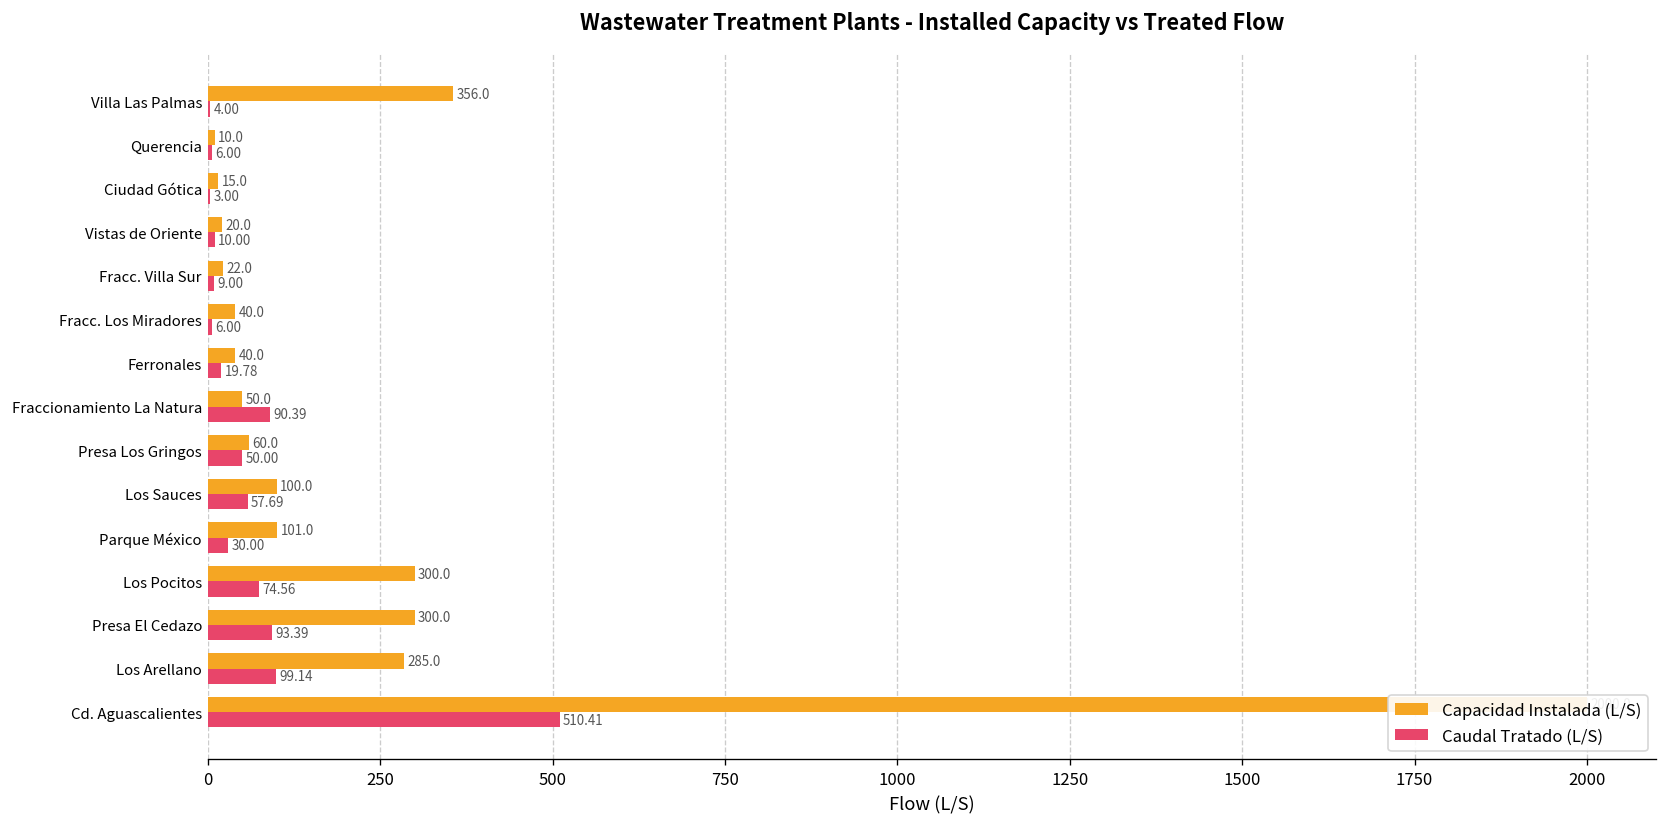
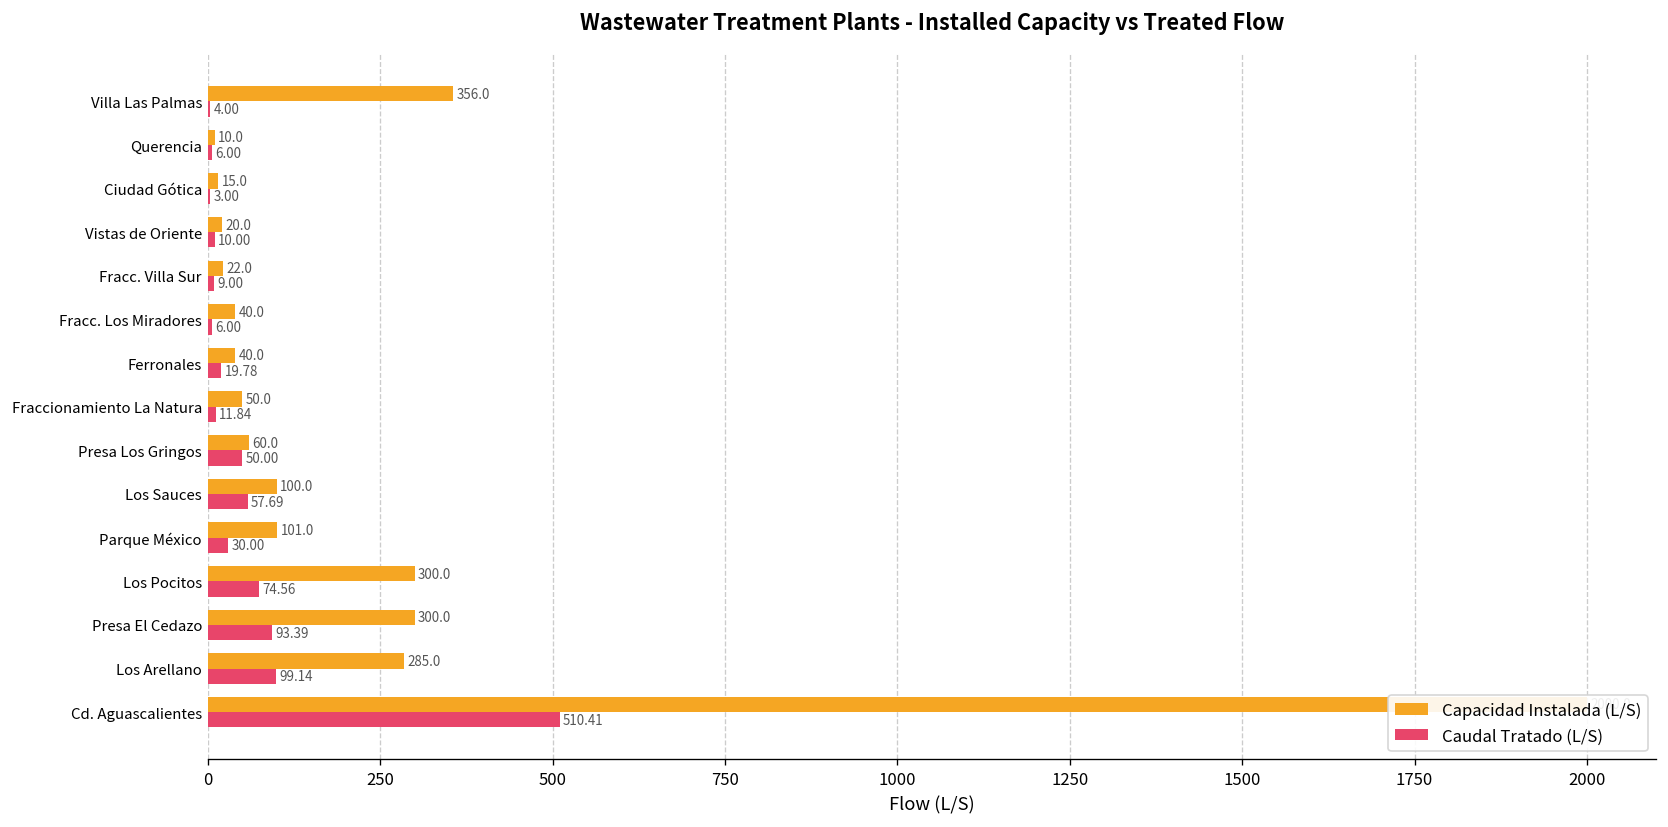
Caudal Tratado (L/S), Fraccionamiento La Natura: 90.39 -> 11.84
